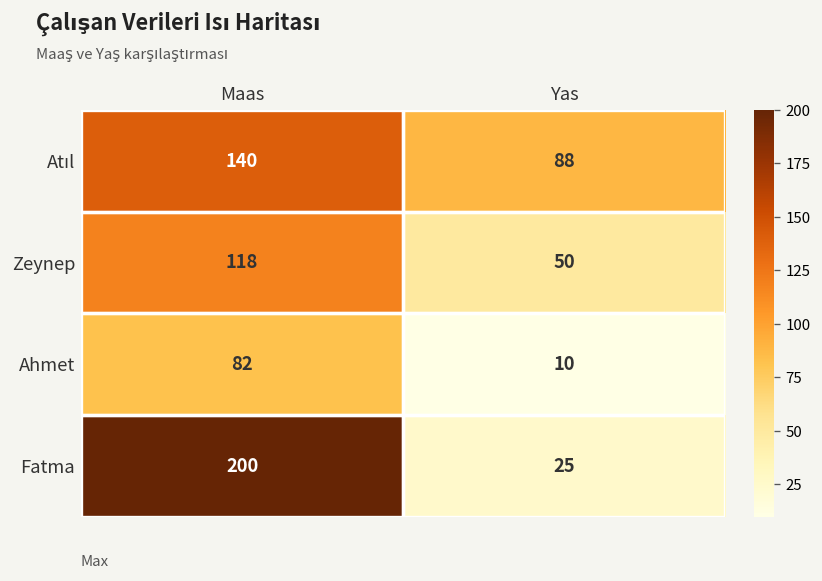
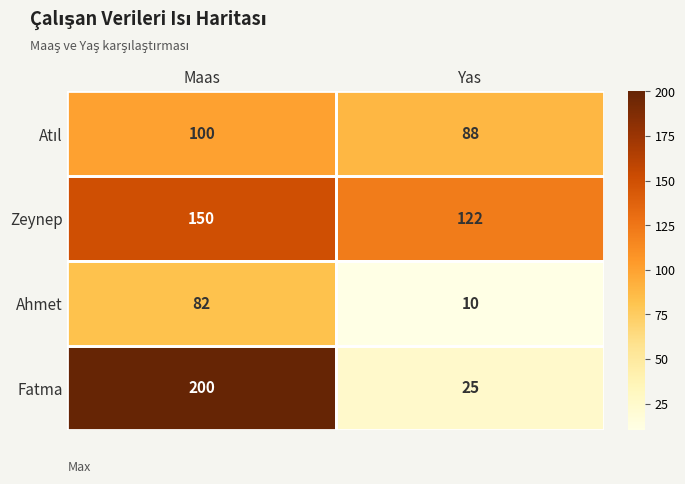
Atıl, Maas: 140 -> 100
Zeynep, Maas: 118 -> 150
Zeynep, Yas: 50 -> 122
